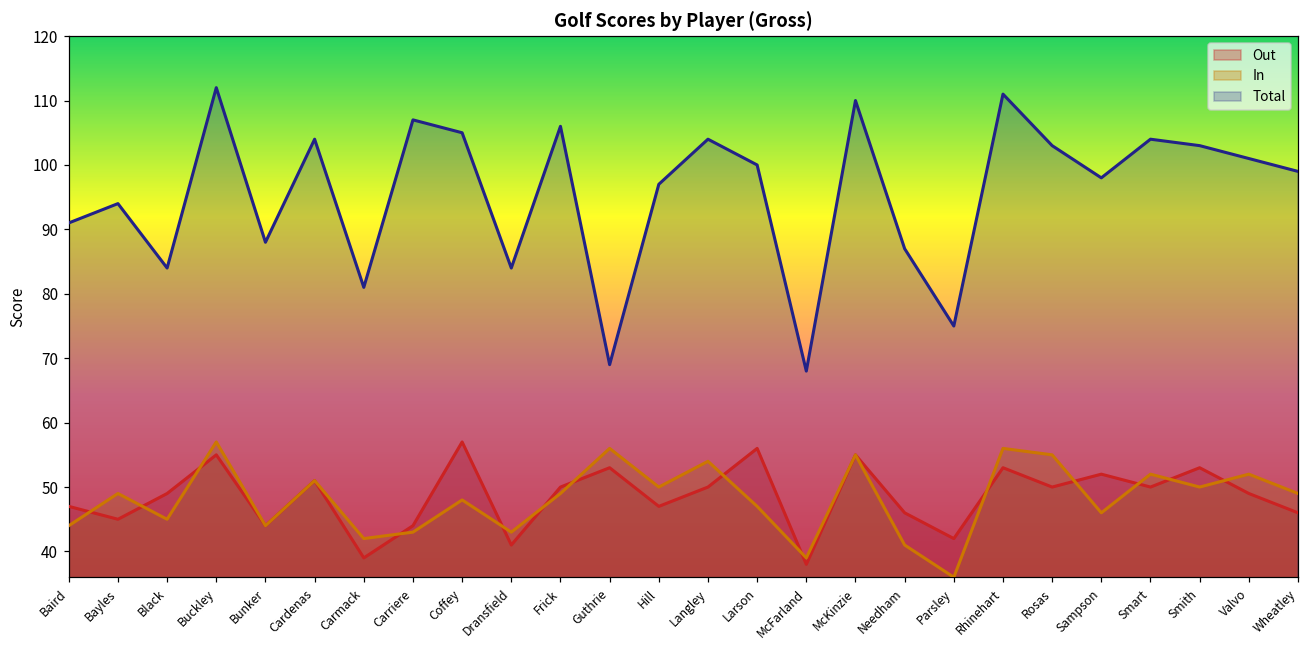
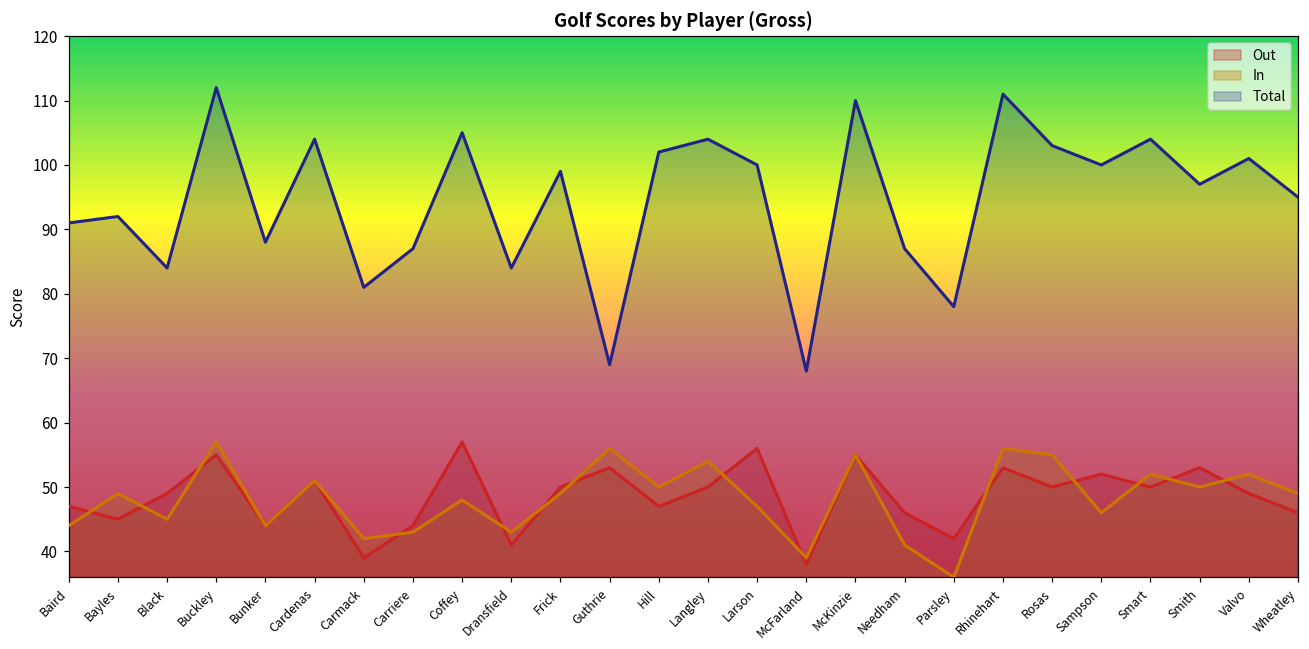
Total, Bayles: 94 -> 92
Total, Carriere: 107 -> 87
Total, Frick: 106 -> 99
Total, Hill: 97 -> 102
Total, Parsley: 75 -> 78
Total, Sampson: 98 -> 100
Total, Smith: 103 -> 97
Total, Wheatley: 99 -> 95
